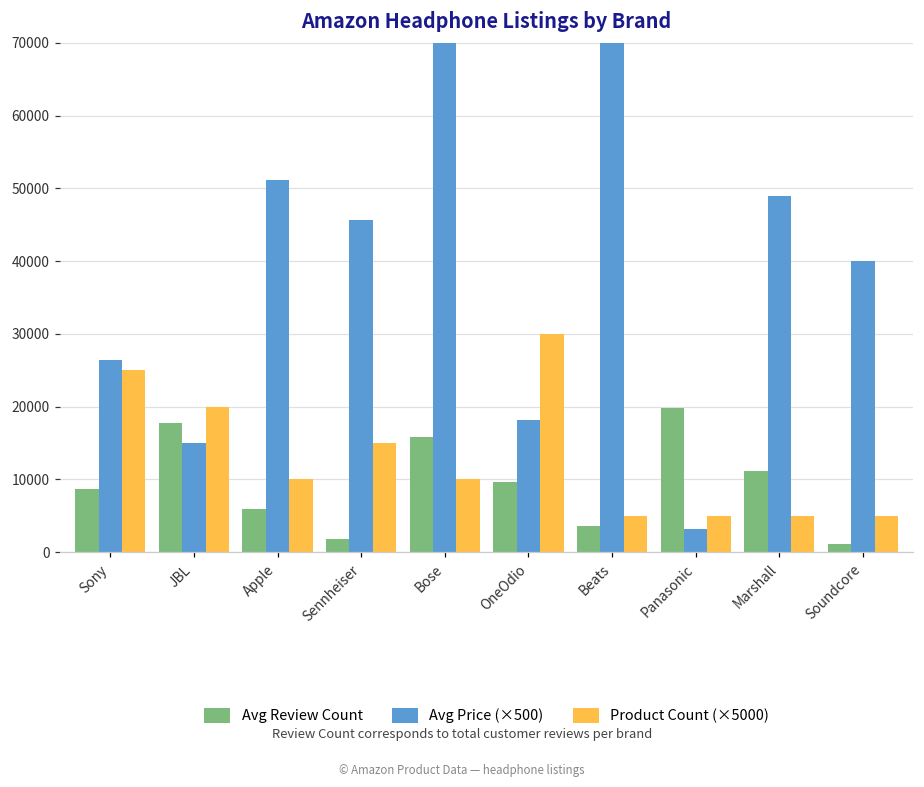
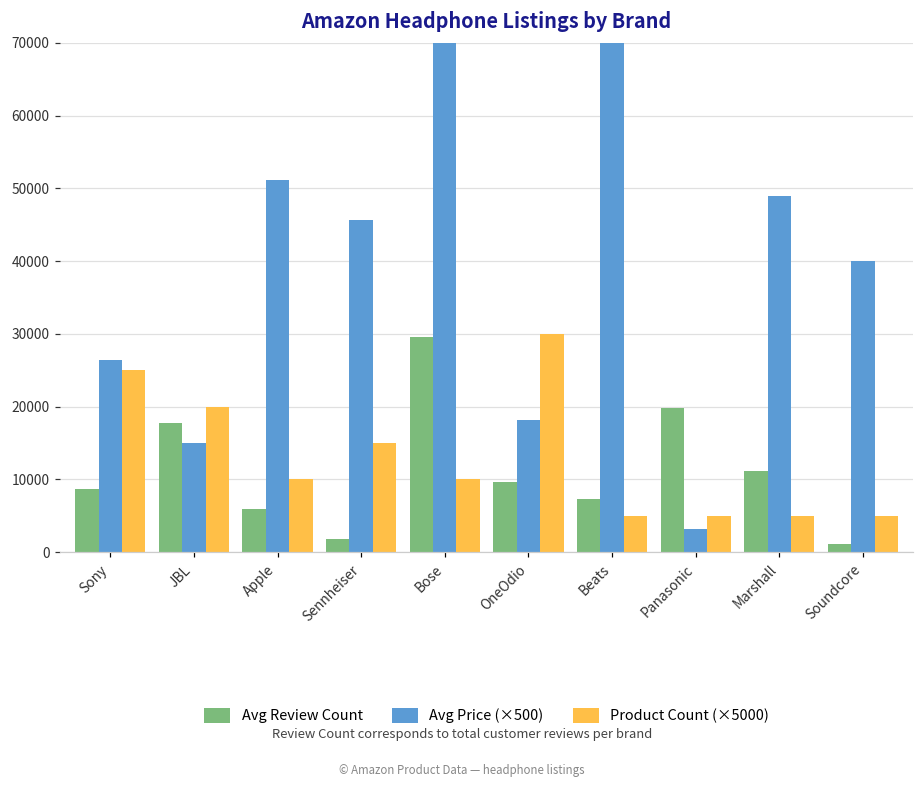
Avg Review Count, Bose: 16000 -> 30000
Avg Review Count, Beats: 4000 -> 7000
